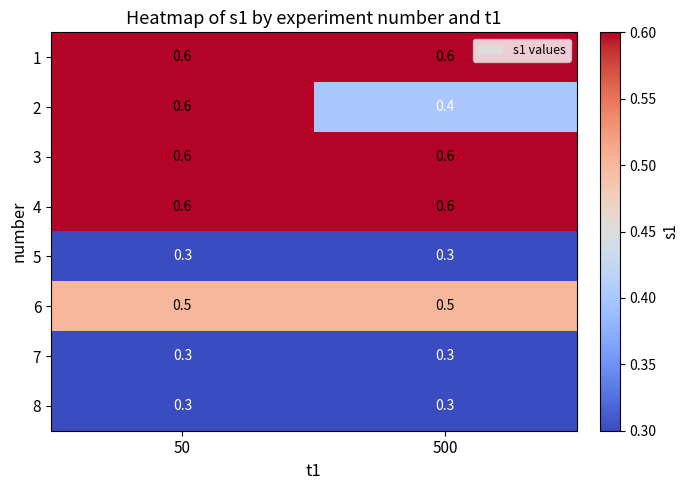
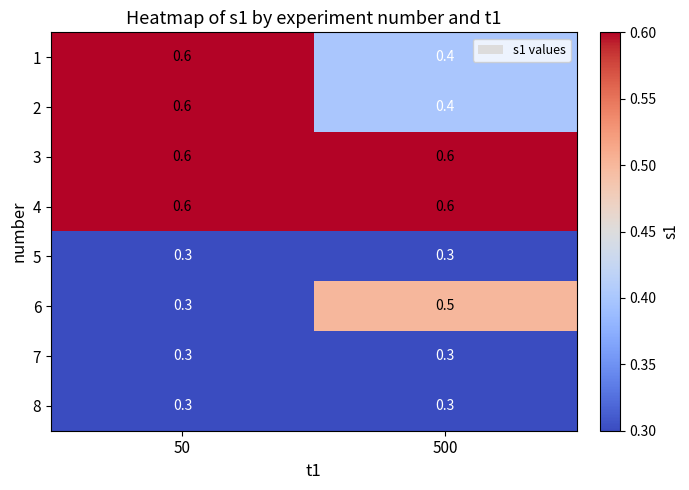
1, 500: 0.6 -> 0.4
6, 50: 0.5 -> 0.3
